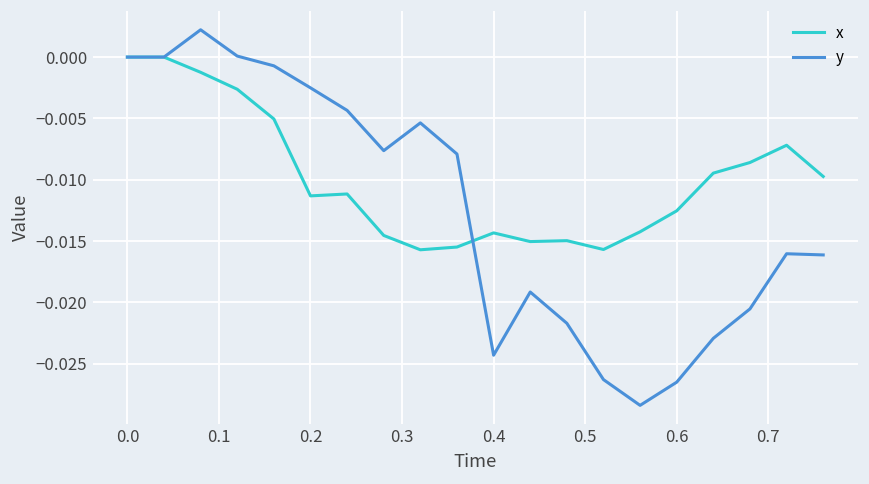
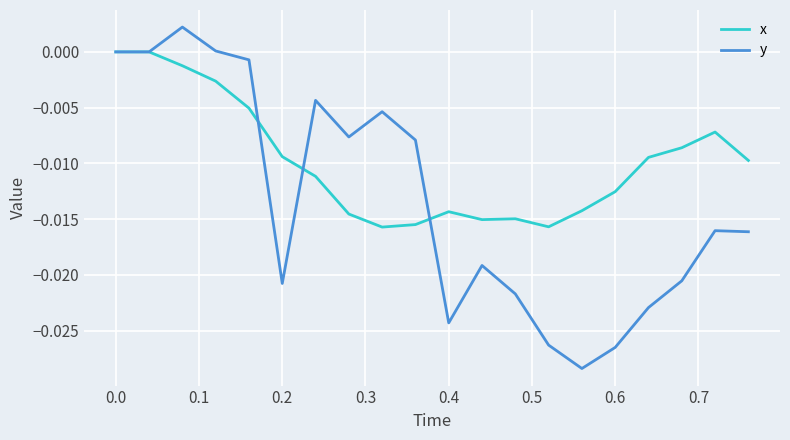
x, 0.2: -0.0113 -> -0.0094
y, 0.2: -0.0025 -> -0.0208
